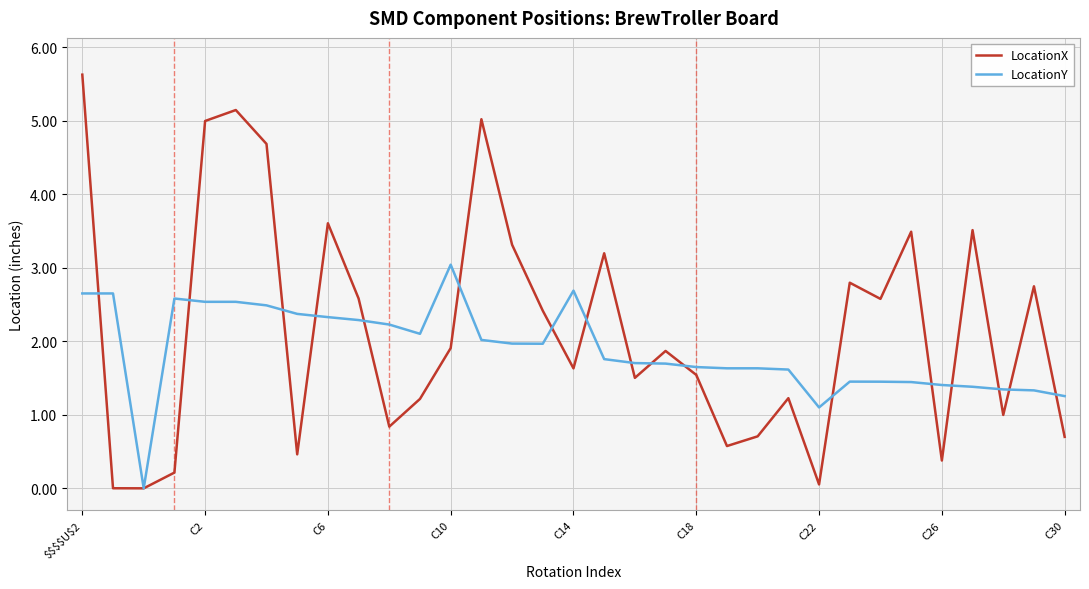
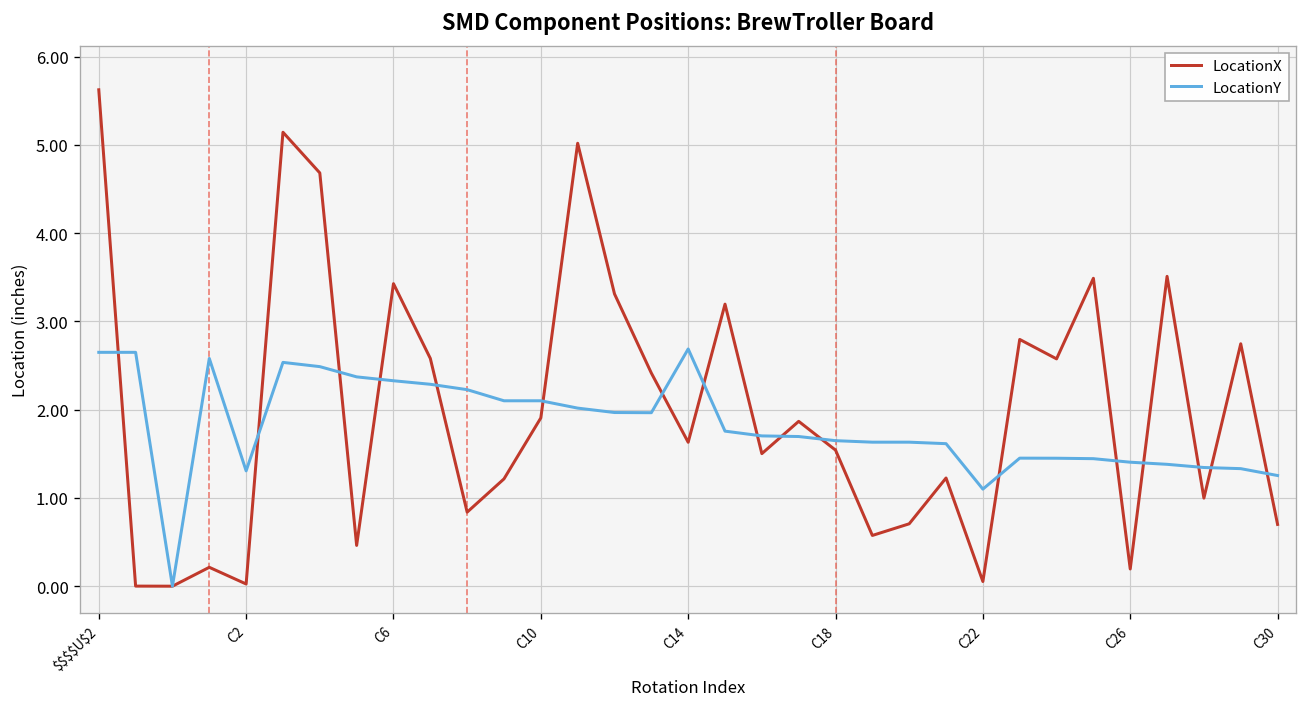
LocationX, C2: 5.0 -> 0.0
LocationY, C2: 2.5 -> 1.3
LocationX, C6: 3.6 -> 3.4
LocationY, C10: 3.0 -> 2.1
LocationX, C26: 0.4 -> 0.2
